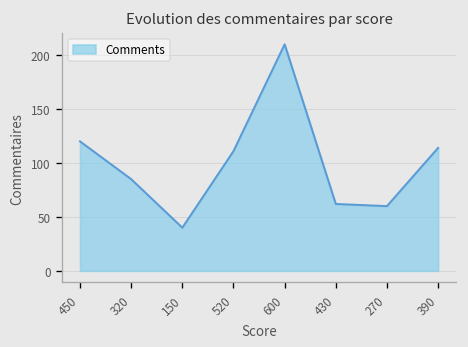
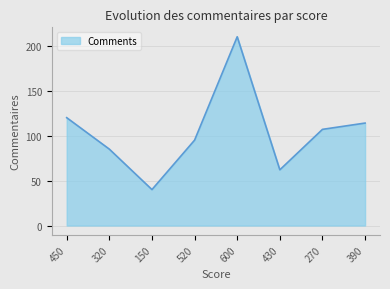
520: 110 -> 100
270: 60 -> 110
